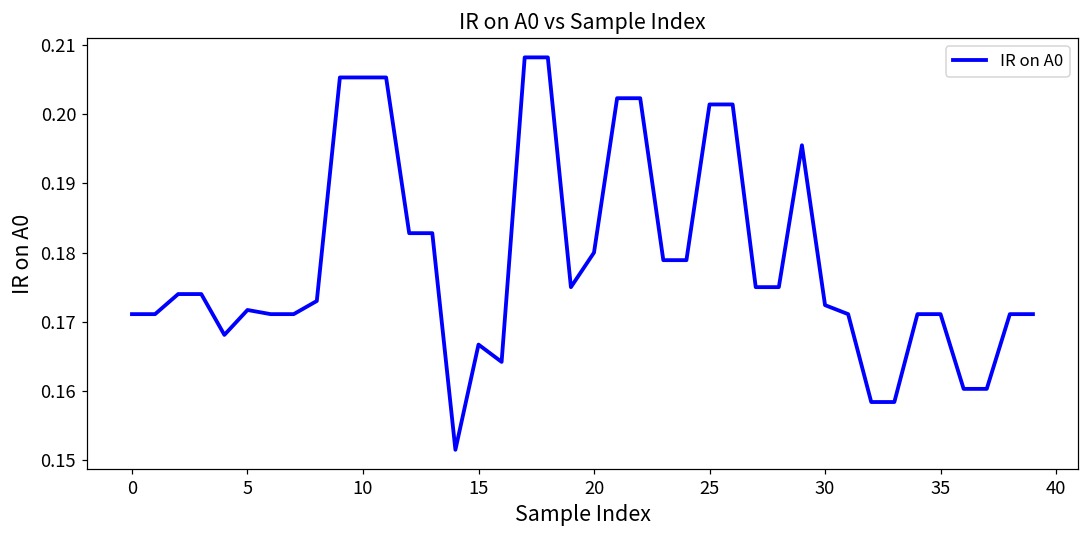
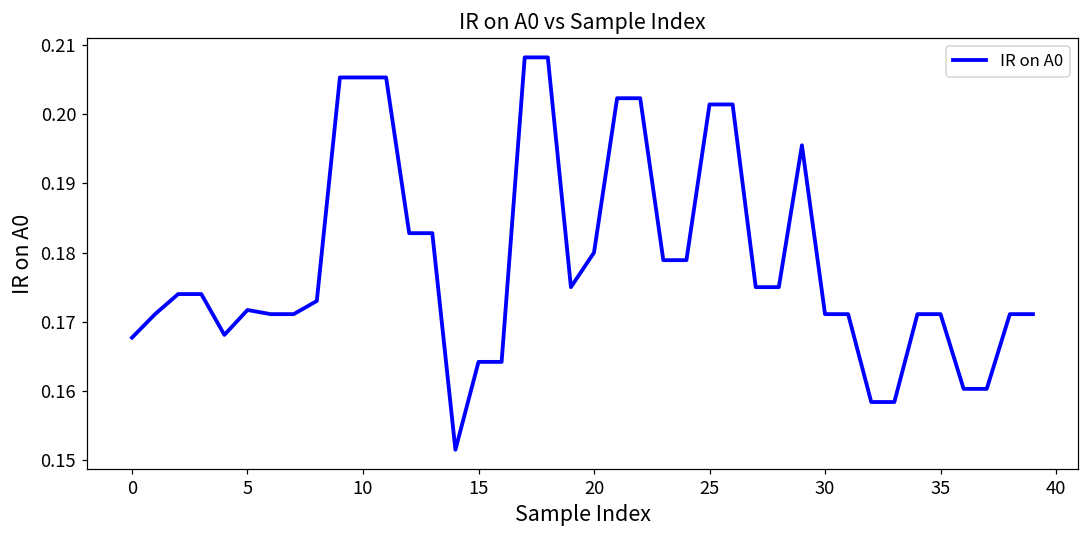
0: 0.171 -> 0.168
15: 0.167 -> 0.164
30: 0.172 -> 0.171
